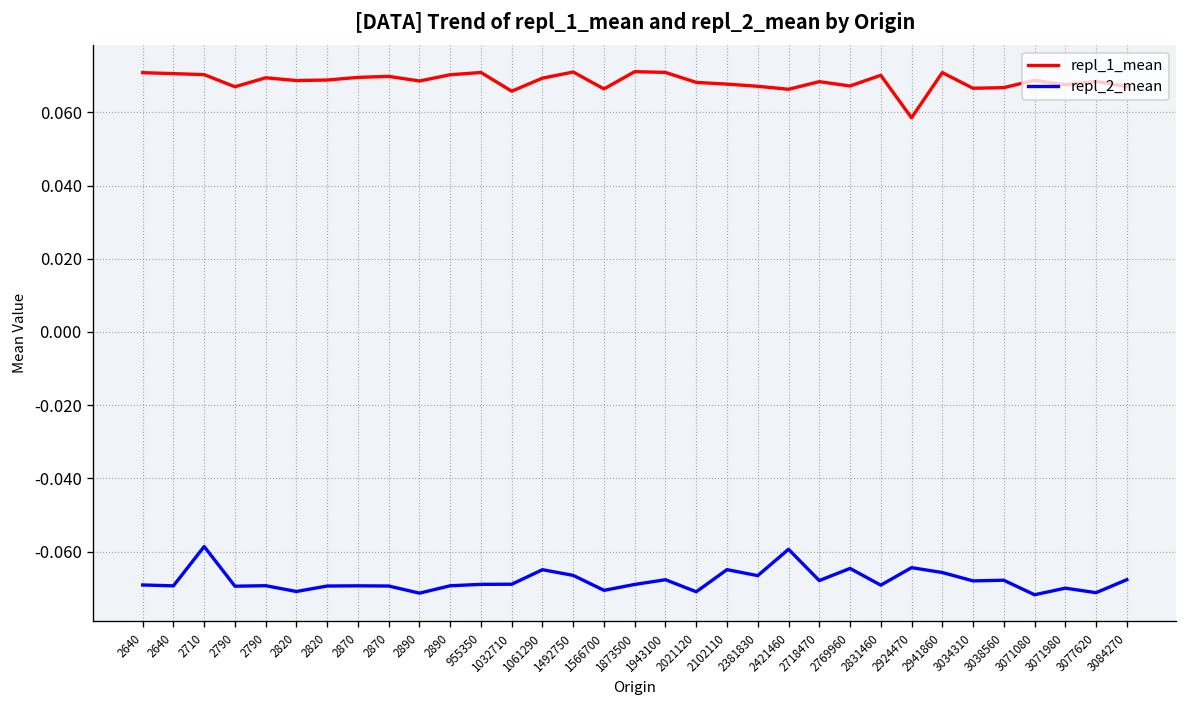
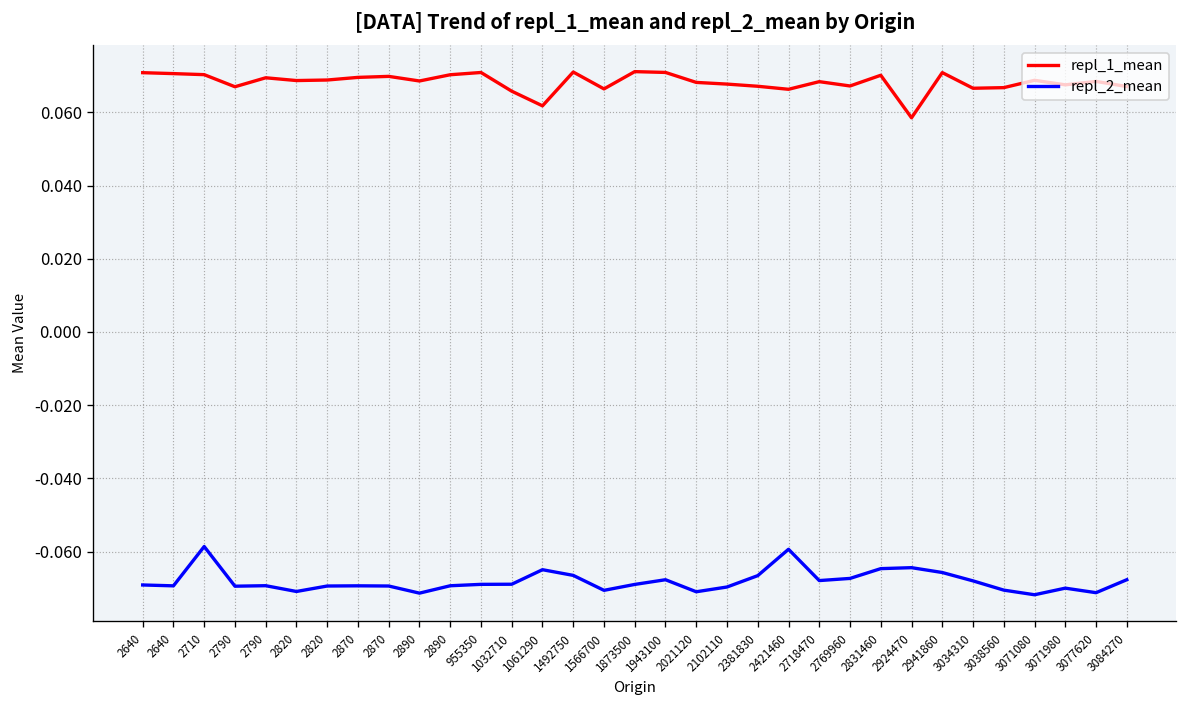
repl_1_mean, 1061290: 0.069 -> 0.062
repl_2_mean, 2102110: -0.065 -> -0.070
repl_2_mean, 2769960: -0.065 -> -0.067
repl_2_mean, 2831460: -0.069 -> -0.065
repl_2_mean, 3038560: -0.068 -> -0.071
